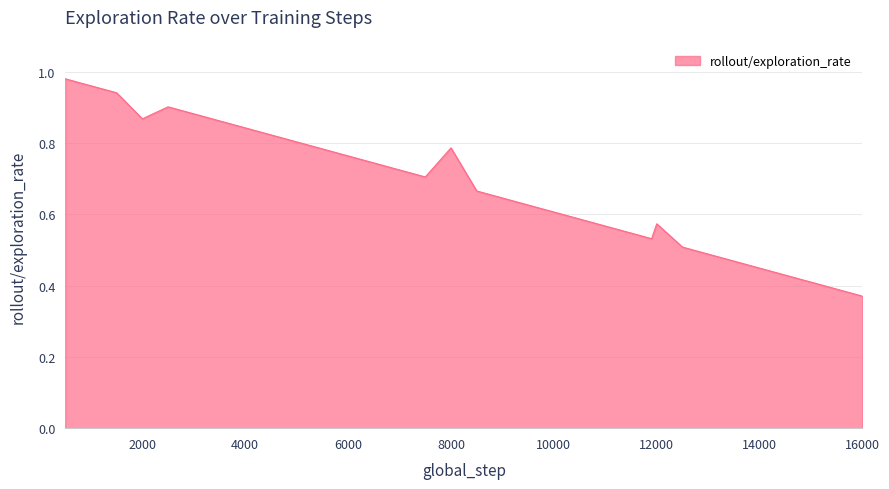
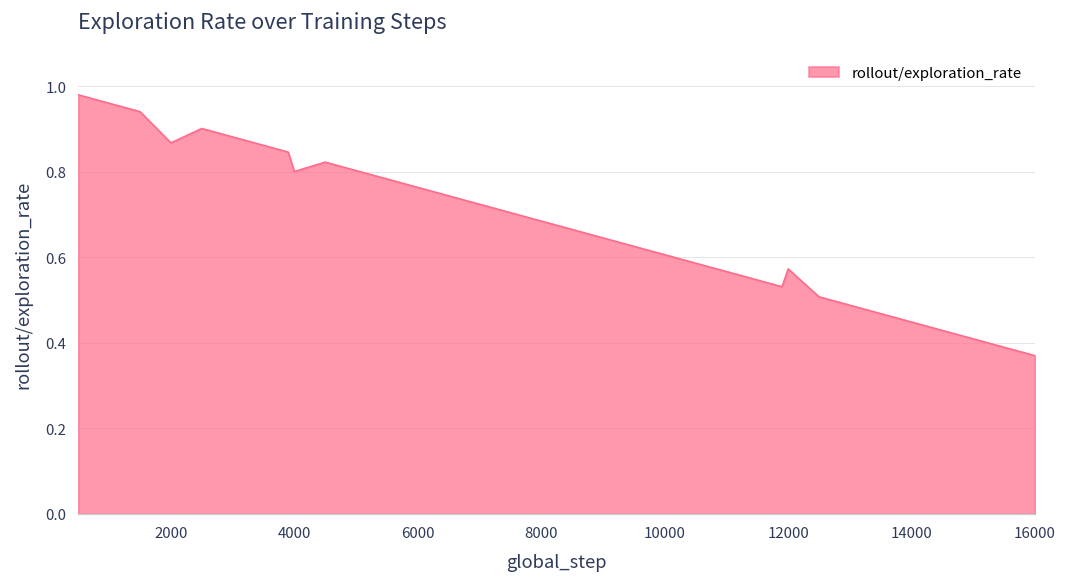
4000: 0.84 -> 0.80
8000: 0.79 -> 0.69
